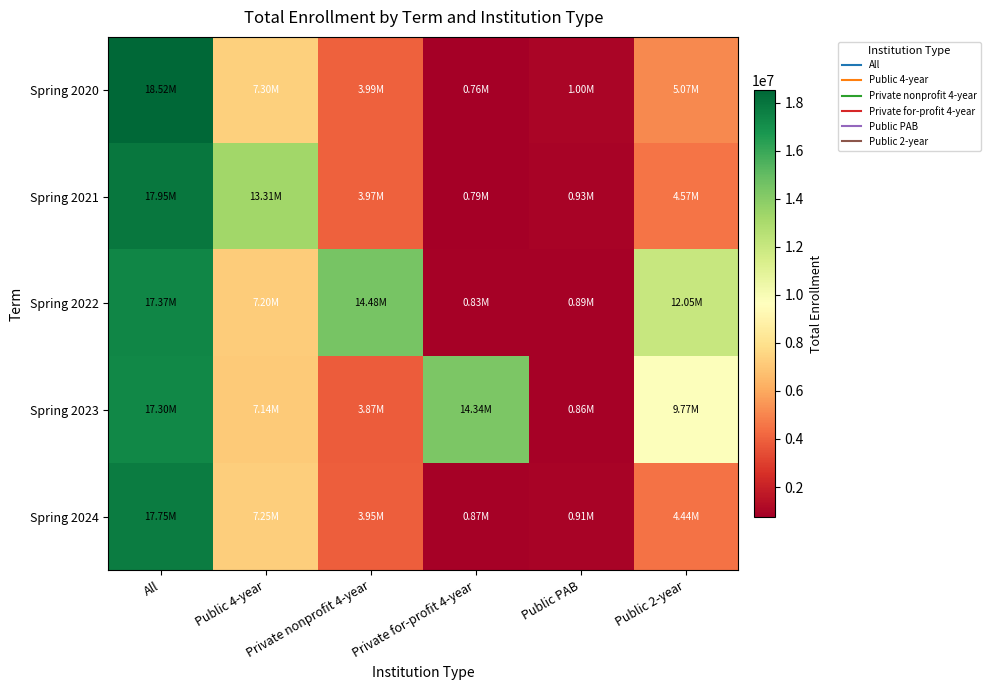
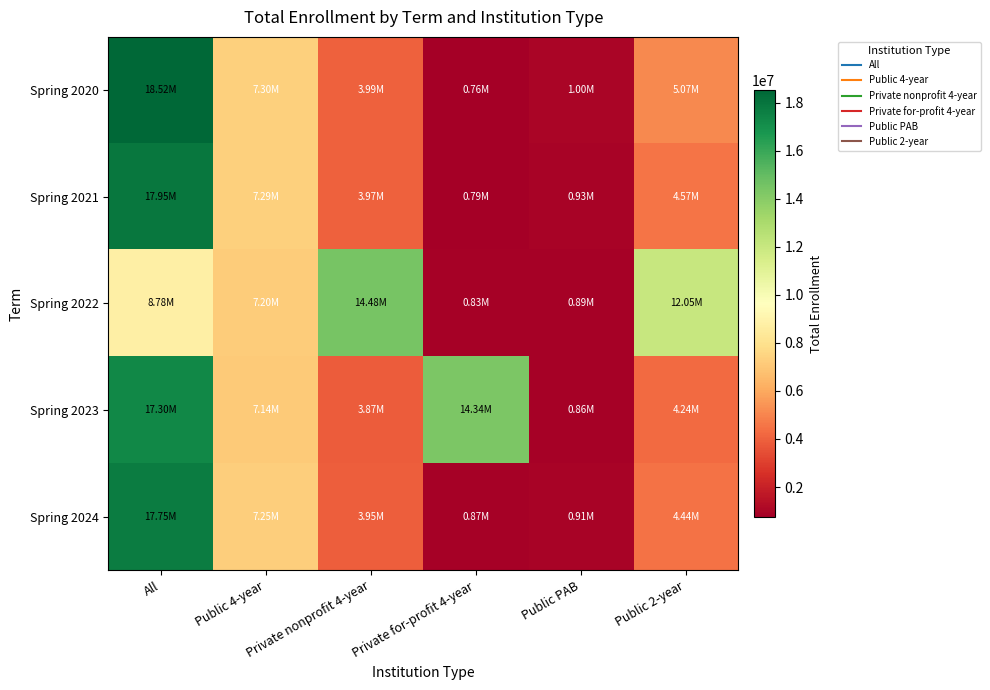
Spring 2021, Public 4-year: 13.31M -> 7.29M
Spring 2022, All: 17.37M -> 8.78M
Spring 2023, Public 2-year: 9.77M -> 4.24M
